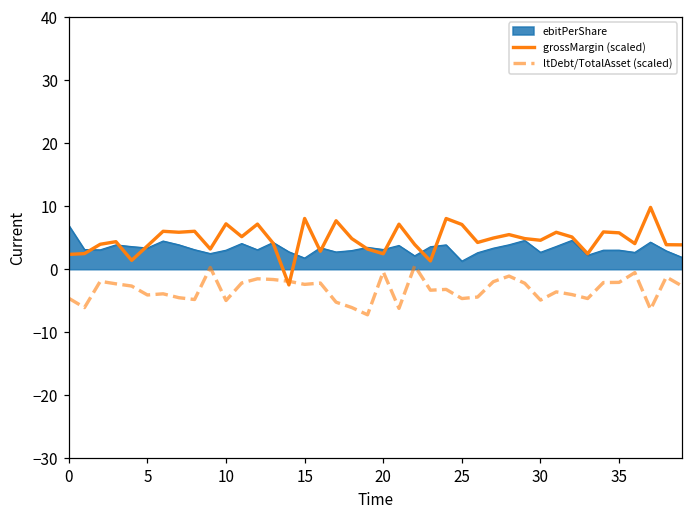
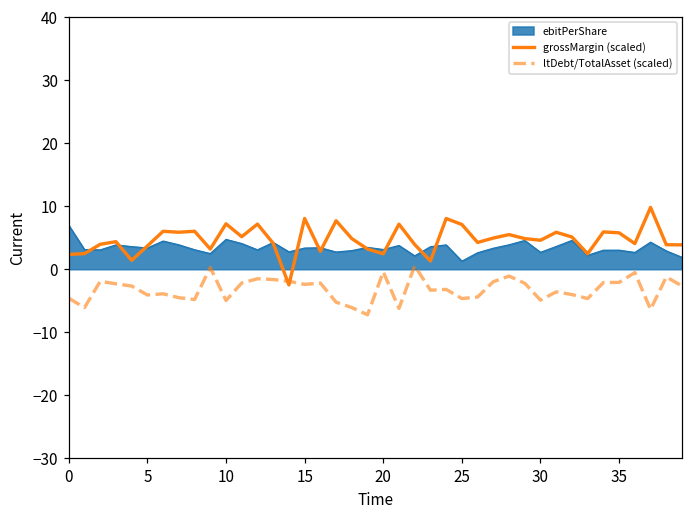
ebitPerShare, 10: 3 -> 5
ebitPerShare, 15: 2 -> 3
